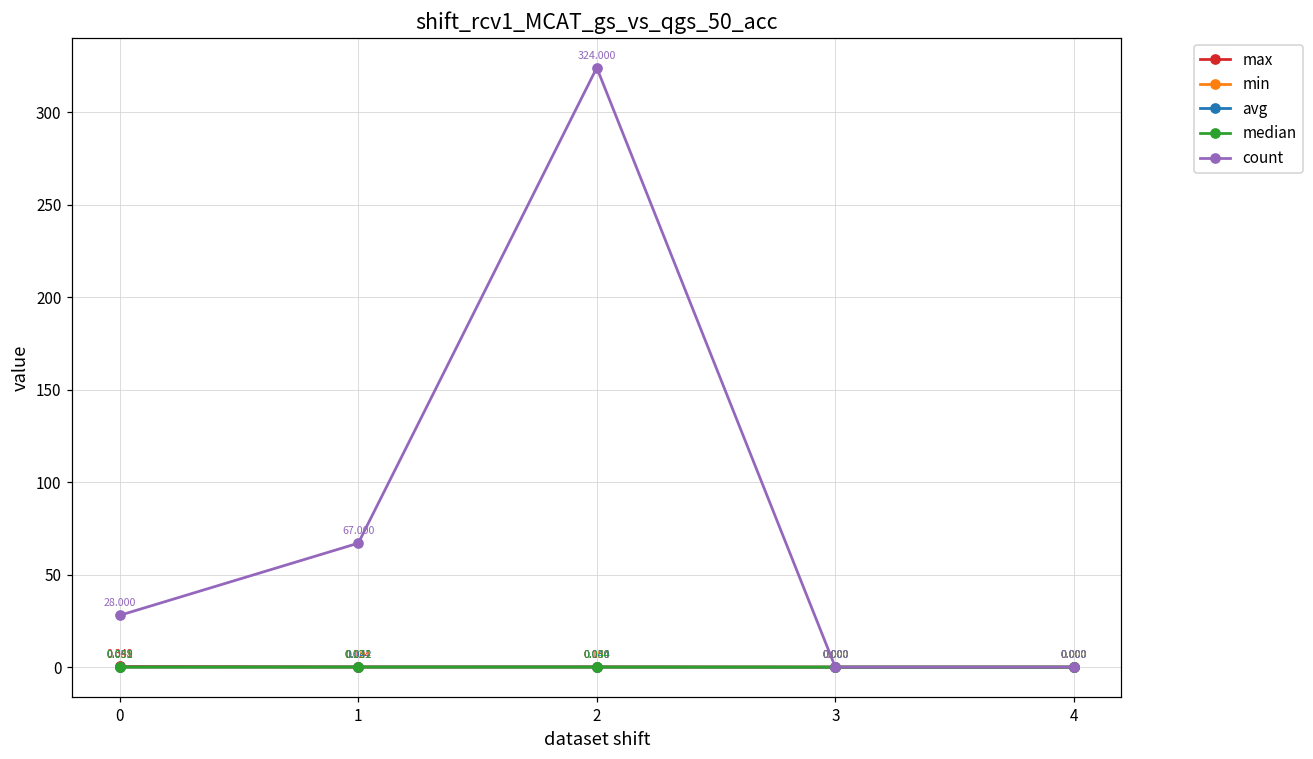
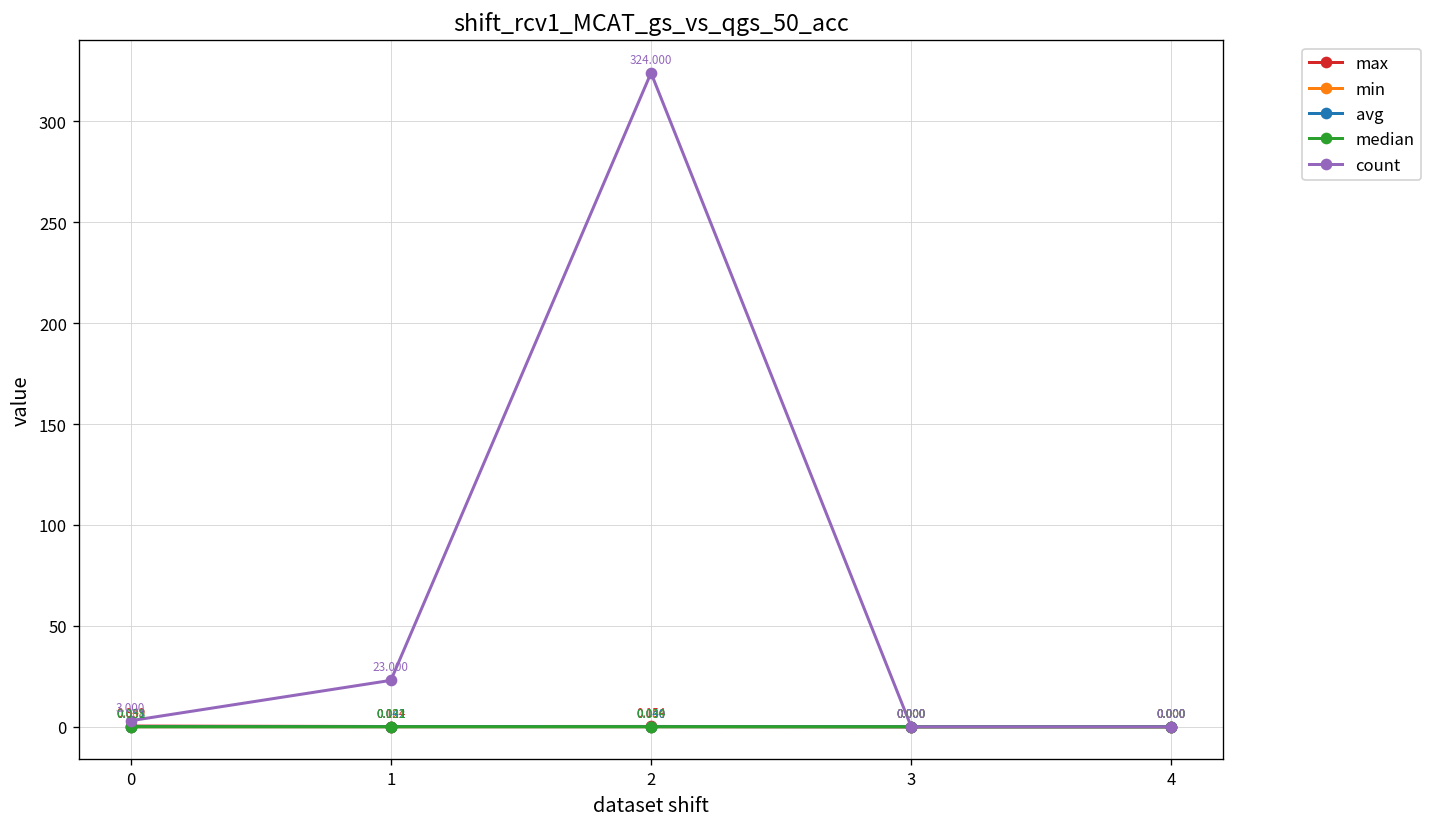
count, 0: 28.000 -> 3.000
count, 1: 67.000 -> 23.000
